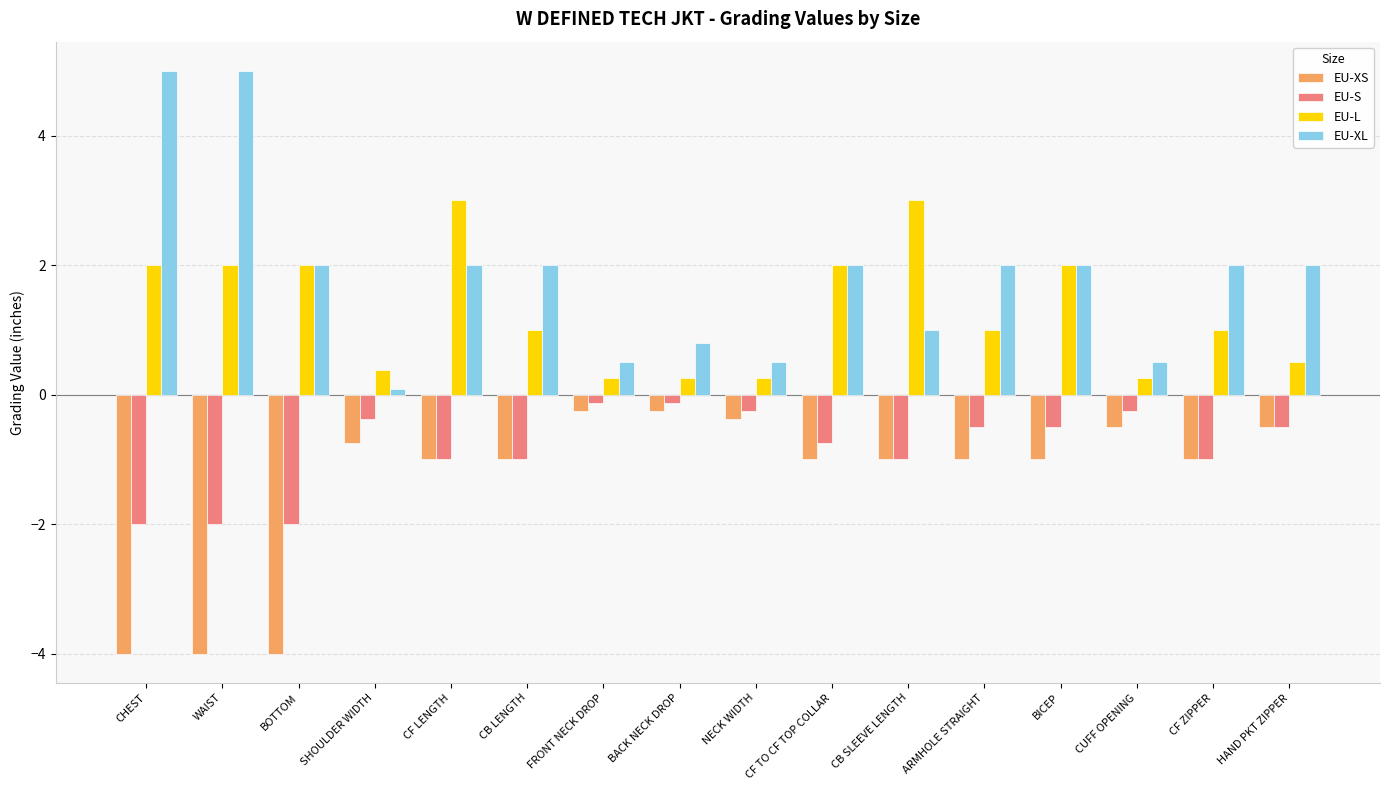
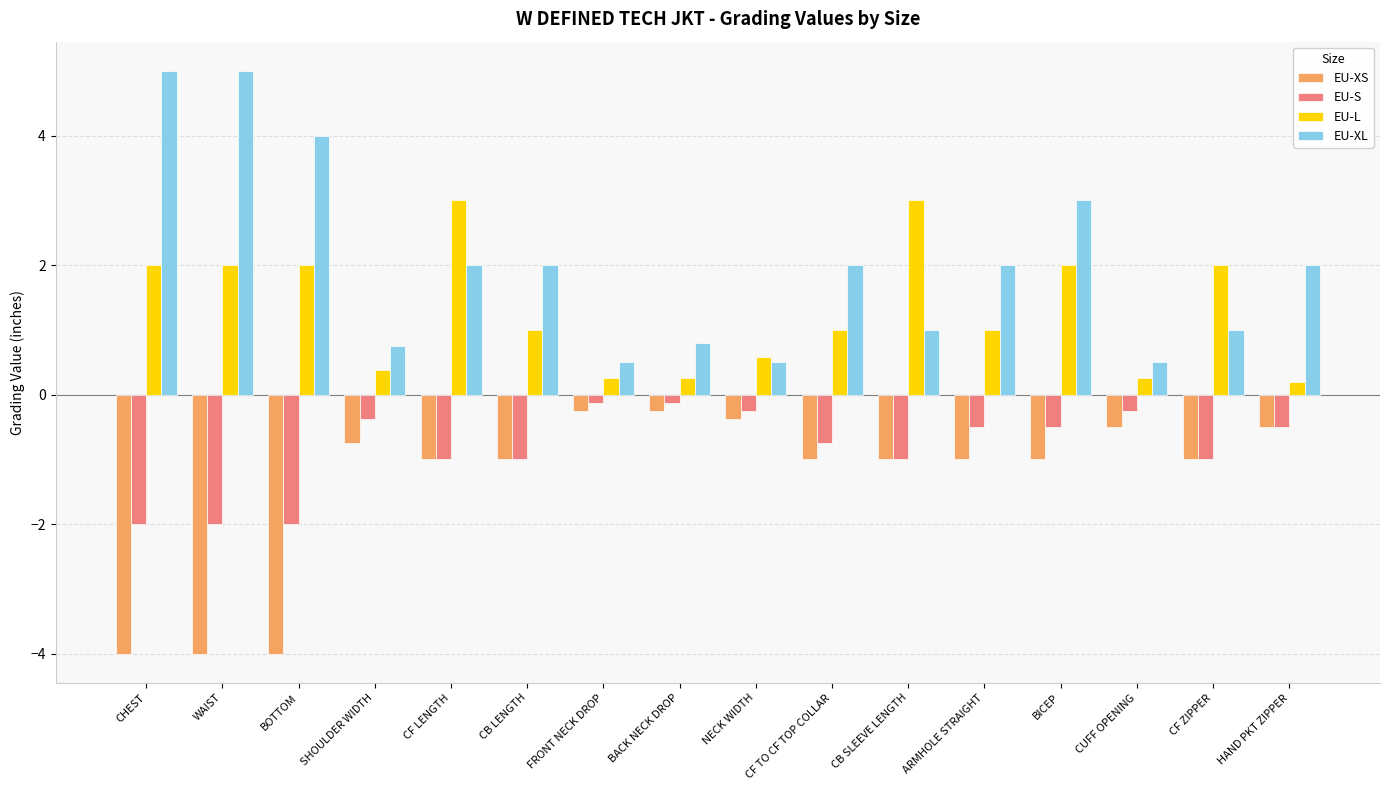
EU-XL, BOTTOM: 2 -> 4
EU-XL, SHOULDER WIDTH: 0.1 -> 0.8
EU-L, NECK WIDTH: 0.3 -> 0.6
EU-L, CF TO CF TOP COLLAR: 2 -> 1
EU-XL, BICEP: 2 -> 3
EU-L, CF ZIPPER: 1 -> 2
EU-XL, CF ZIPPER: 2 -> 1
EU-L, HAND PKT ZIPPER: 0.5 -> 0.2
